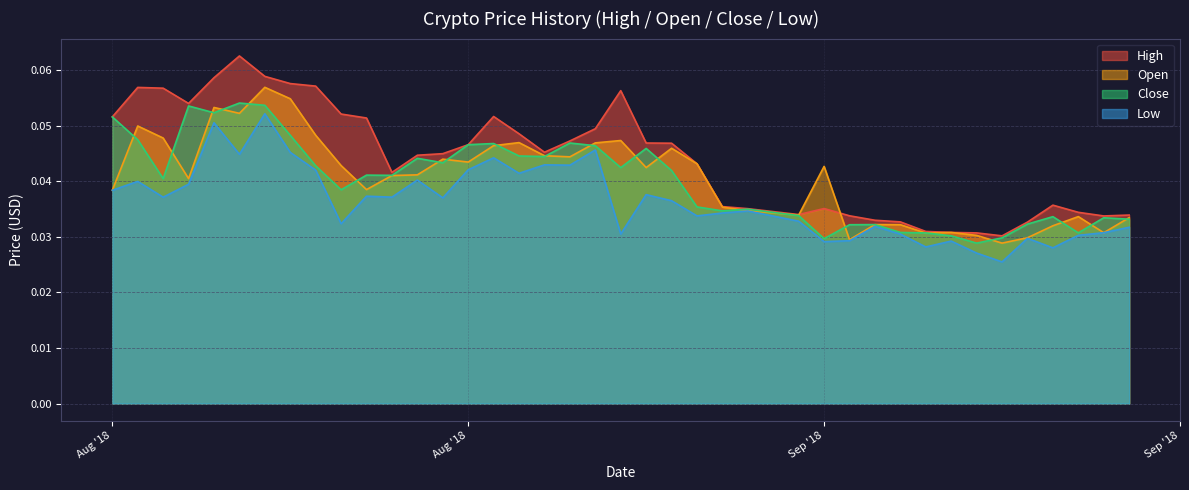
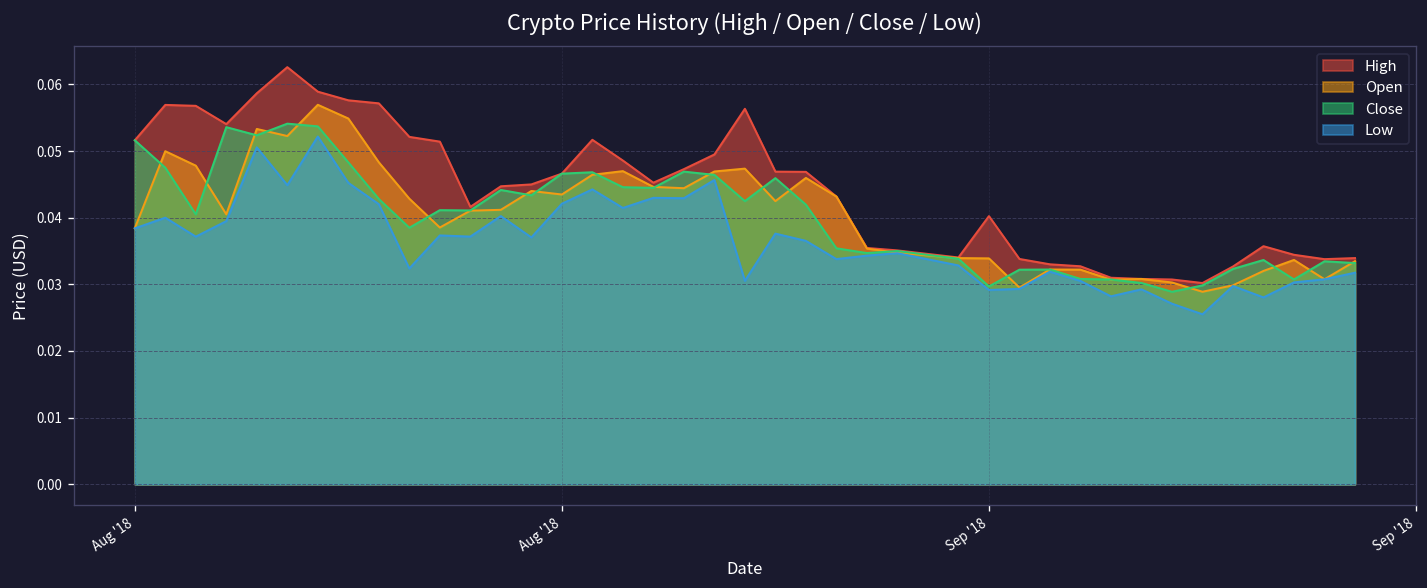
High, Sep '18: 0.035 -> 0.040
Open, Sep '18: 0.043 -> 0.034
